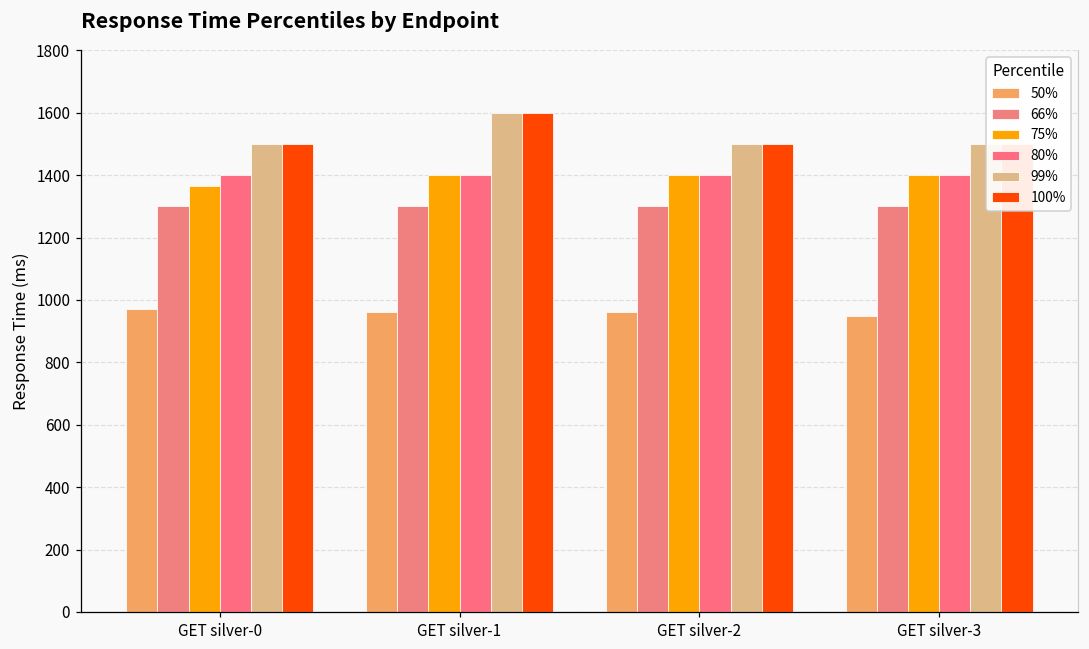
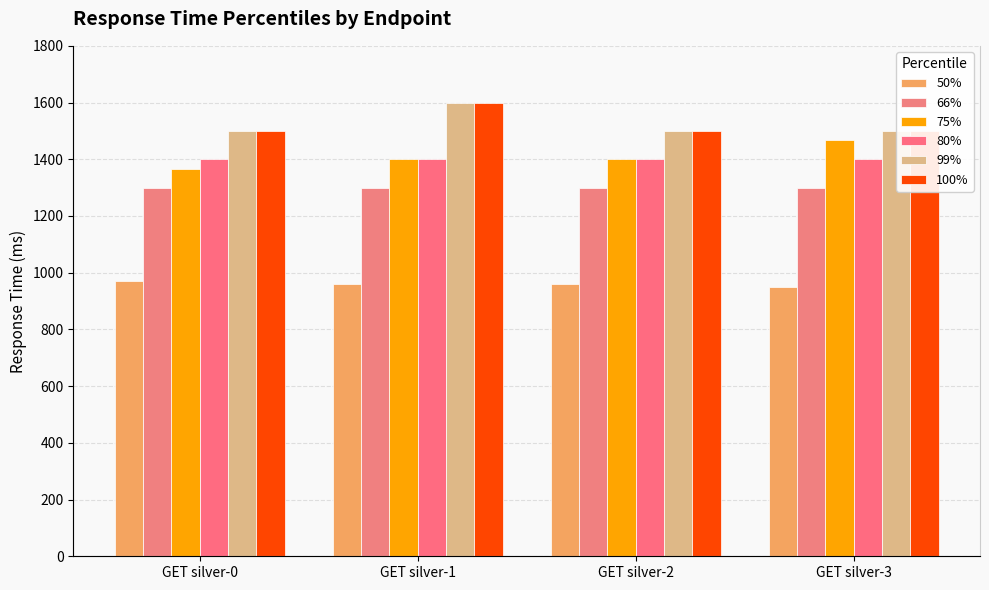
75%, GET silver-3: 1400 -> 1470
